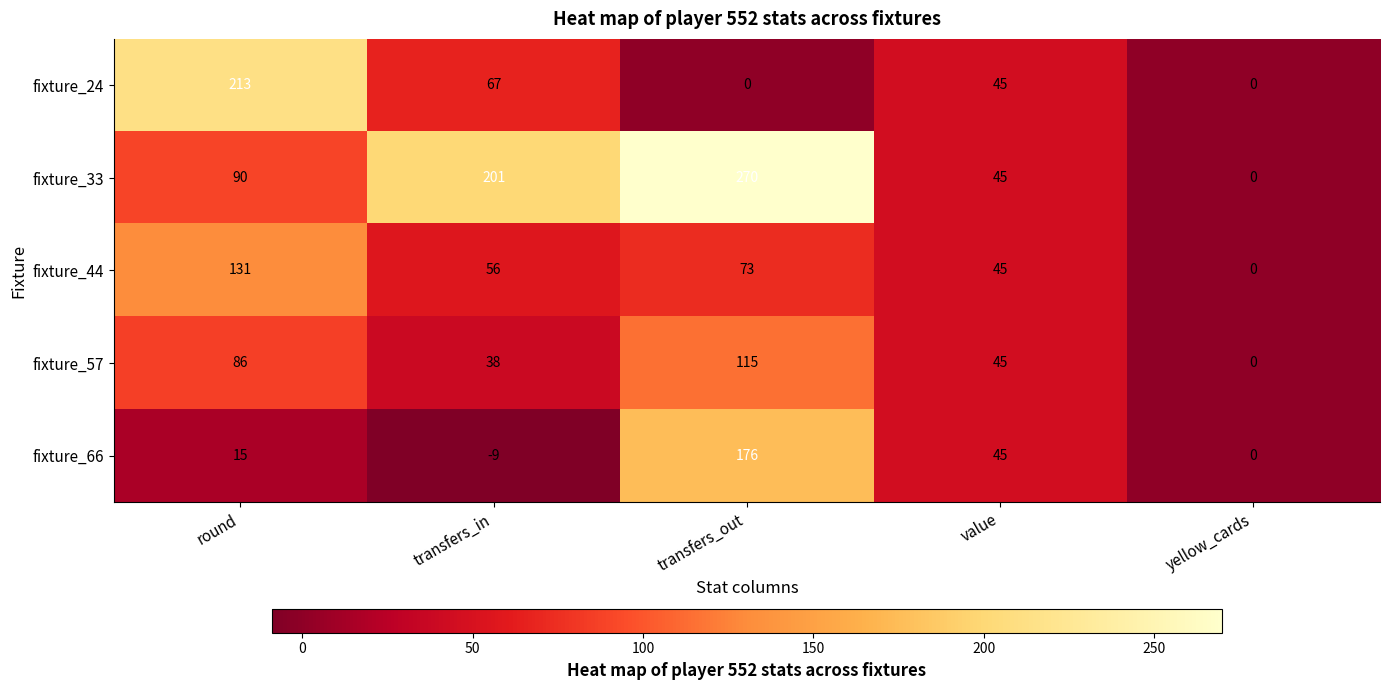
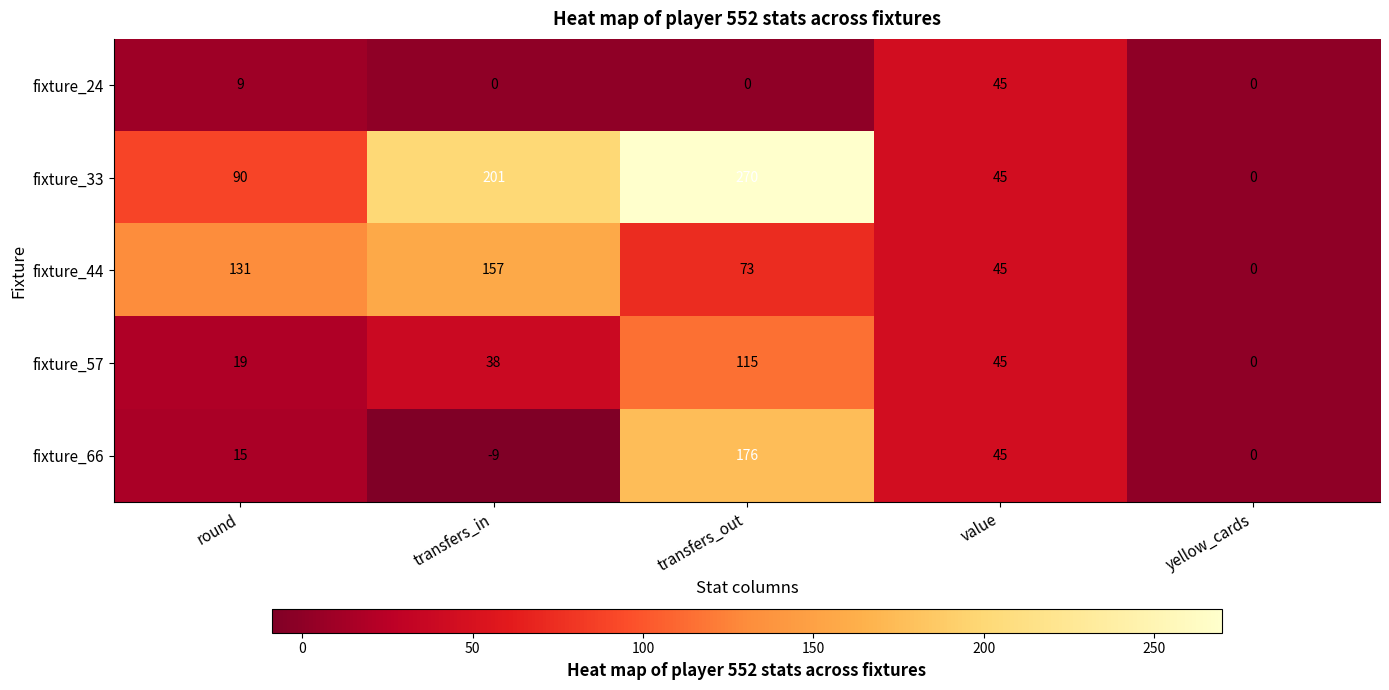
fixture_24, round: 213 -> 9
fixture_24, transfers_in: 67 -> 0
fixture_44, transfers_in: 56 -> 157
fixture_57, round: 86 -> 19
